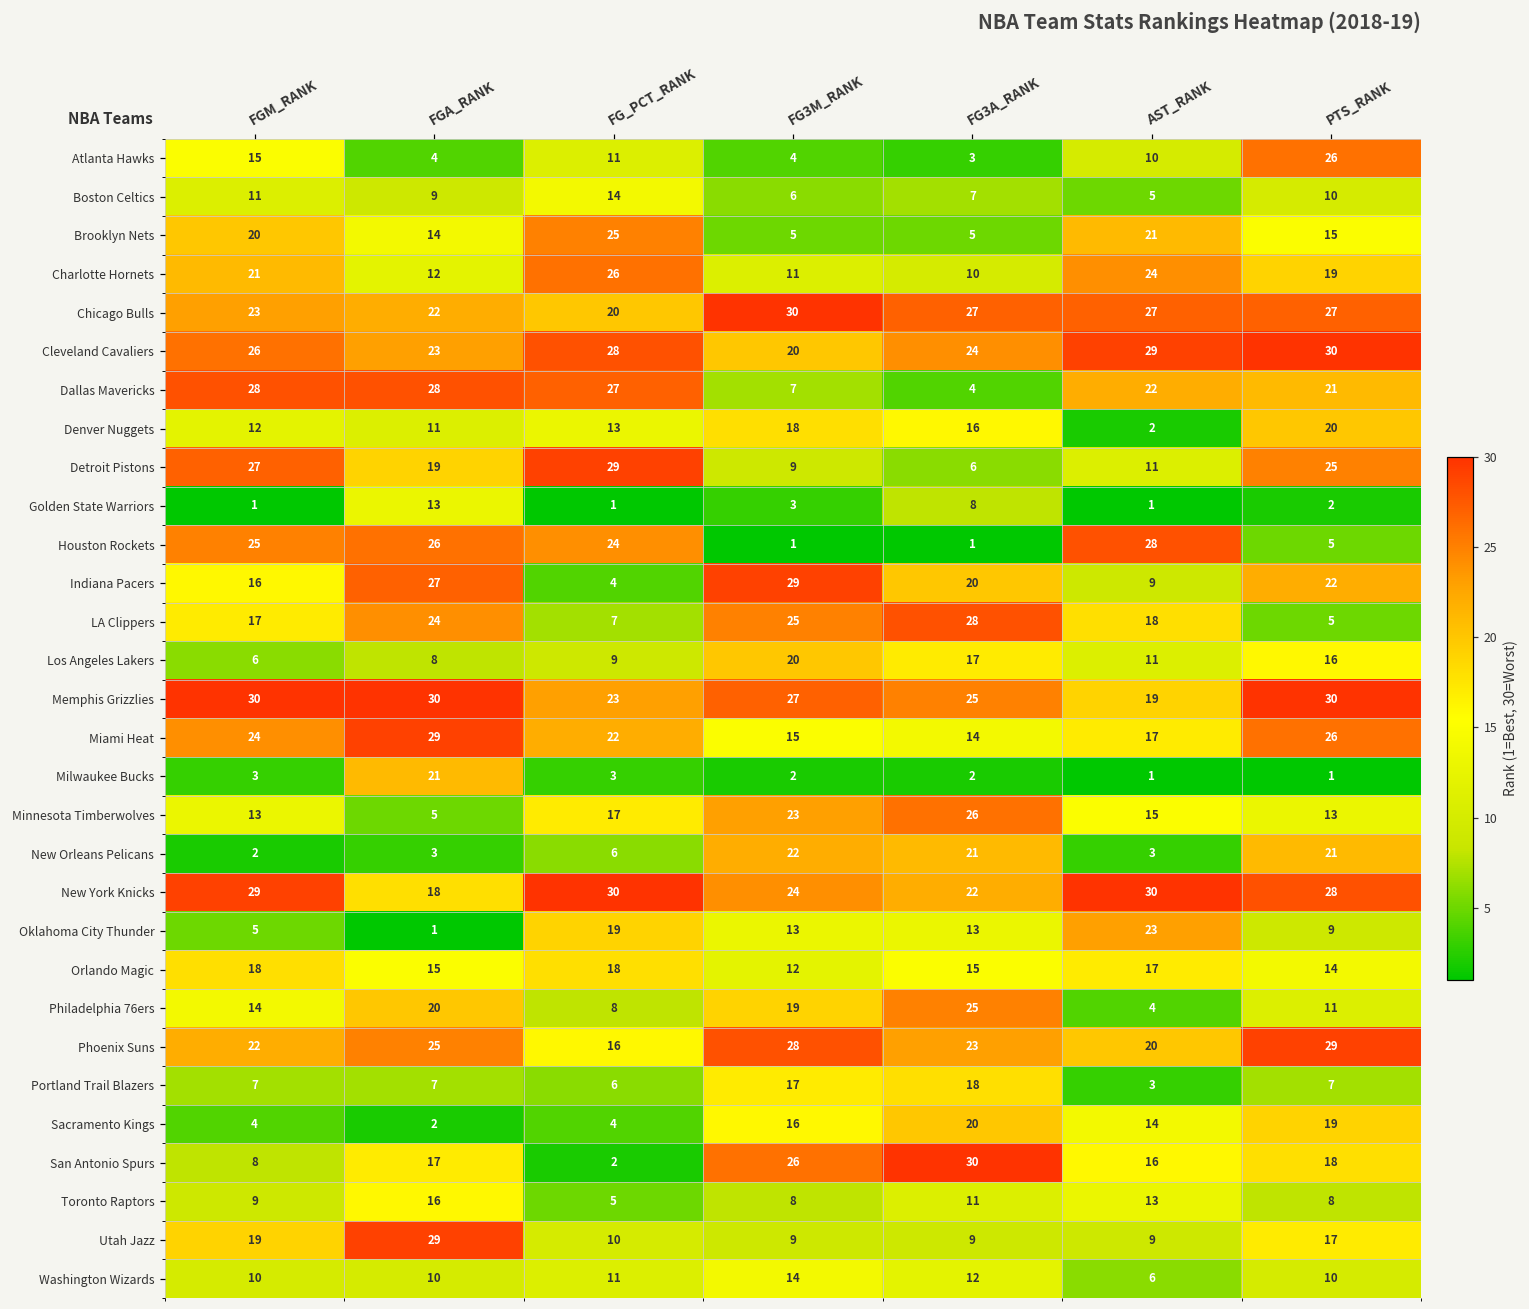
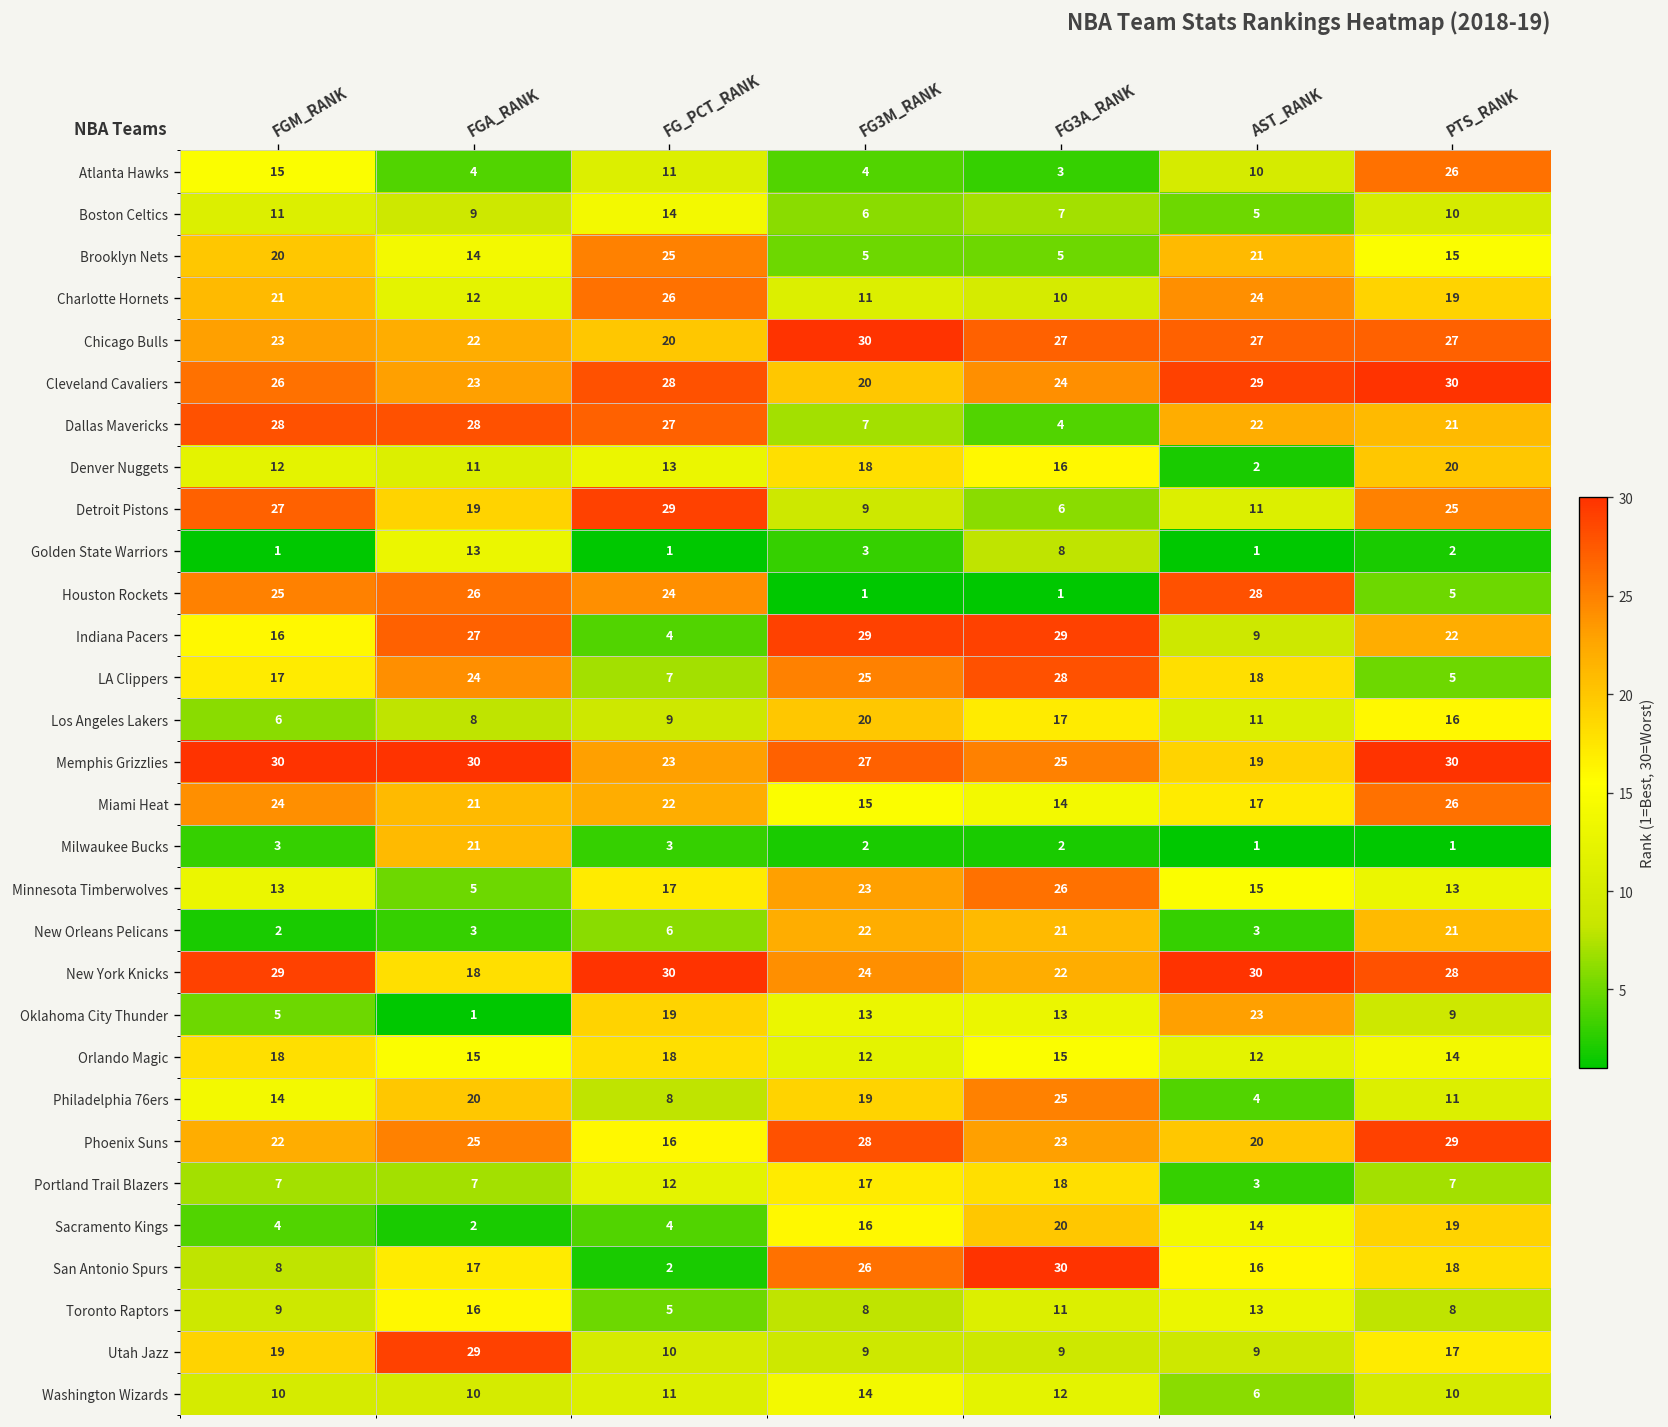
Indiana Pacers, FG3A_RANK: 20 -> 29
Miami Heat, FGA_RANK: 29 -> 21
Orlando Magic, AST_RANK: 17 -> 12
Portland Trail Blazers, FG_PCT_RANK: 6 -> 12
